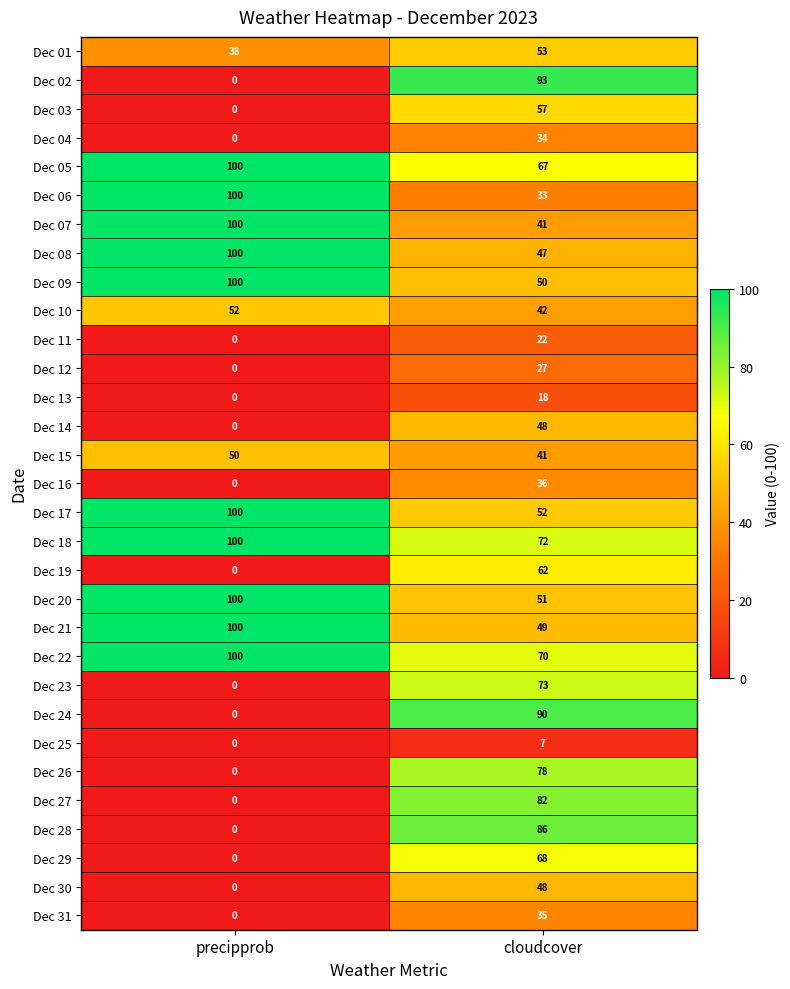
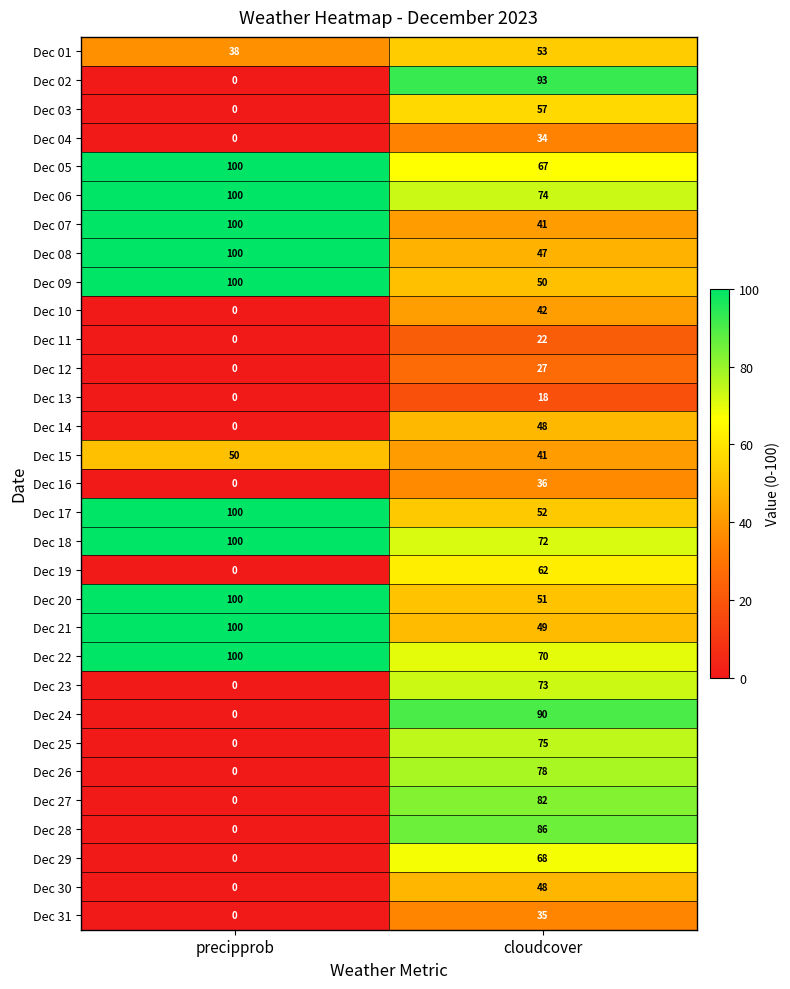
Dec 06, cloudcover: 33 -> 74
Dec 10, precipprob: 52 -> 0
Dec 25, cloudcover: 7 -> 75
